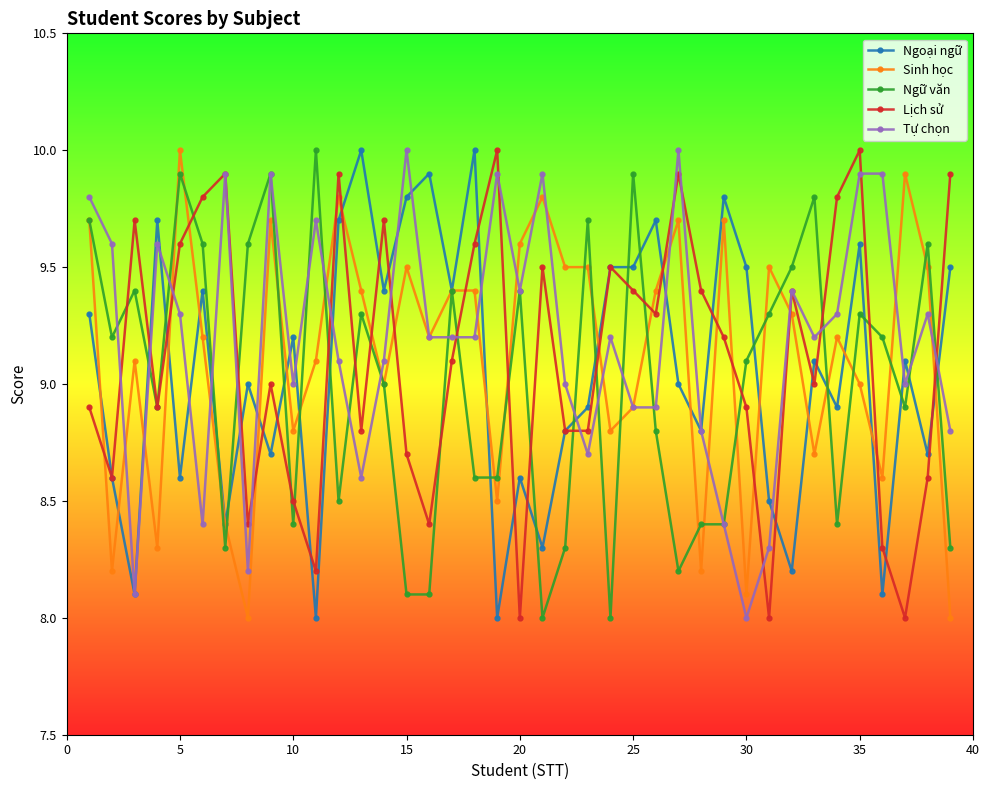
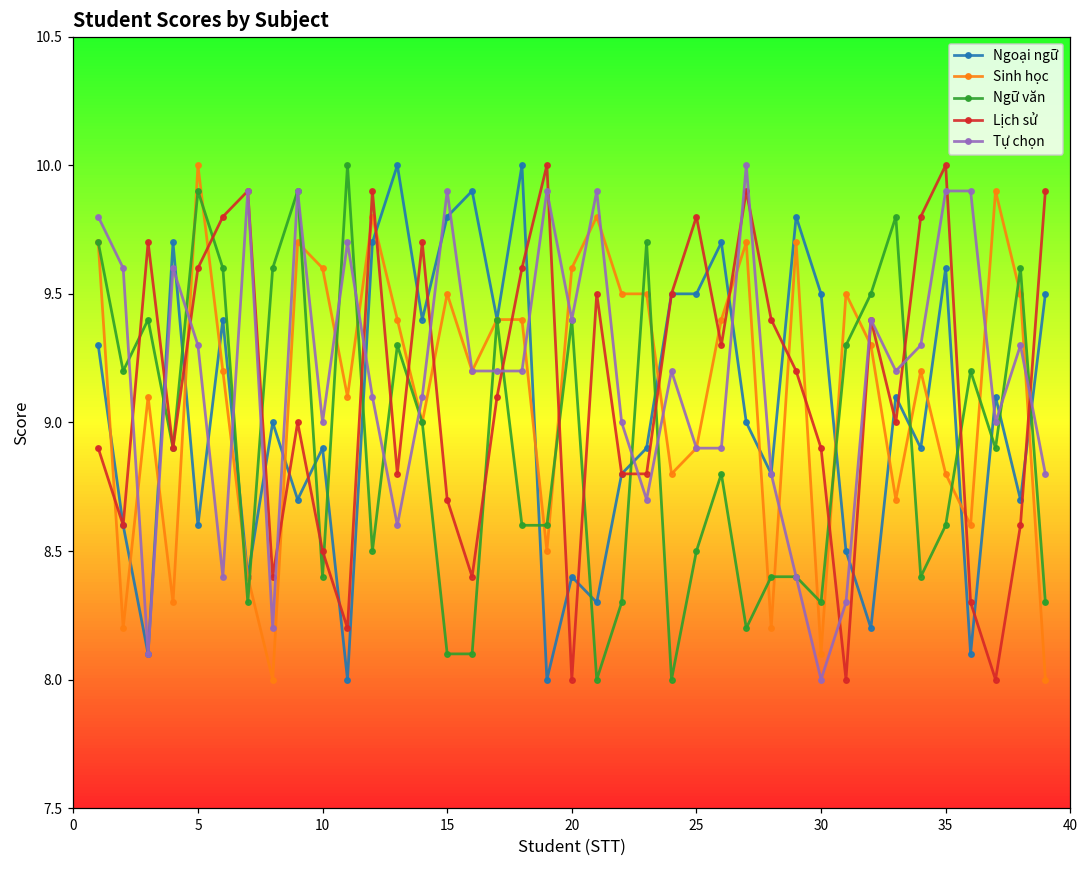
Ngoại ngữ, 10: 9.2 -> 8.9
Sinh học, 10: 8.8 -> 9.6
Tự chọn, 15: 10.0 -> 9.9
Ngoại ngữ, 20: 8.6 -> 8.4
Ngữ văn, 25: 9.9 -> 8.5
Lịch sử, 25: 9.4 -> 9.8
Ngữ văn, 30: 9.1 -> 8.3
Sinh học, 35: 9.0 -> 8.8
Ngữ văn, 35: 9.3 -> 8.6
